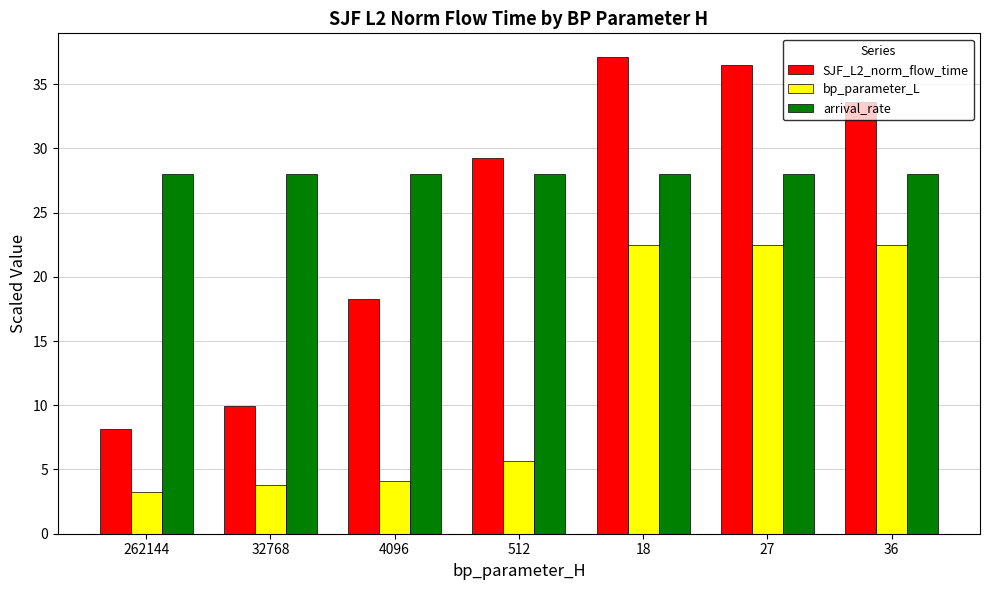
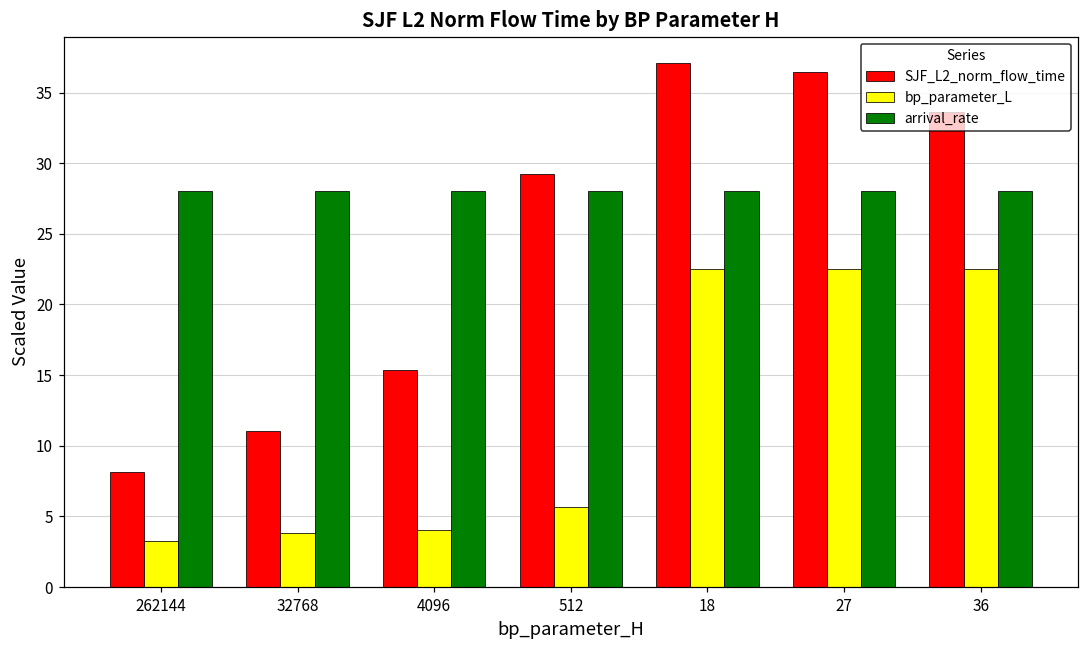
SJF_L2_norm_flow_time, 32768: 10.0 -> 11.1
SJF_L2_norm_flow_time, 4096: 18.3 -> 15.3
